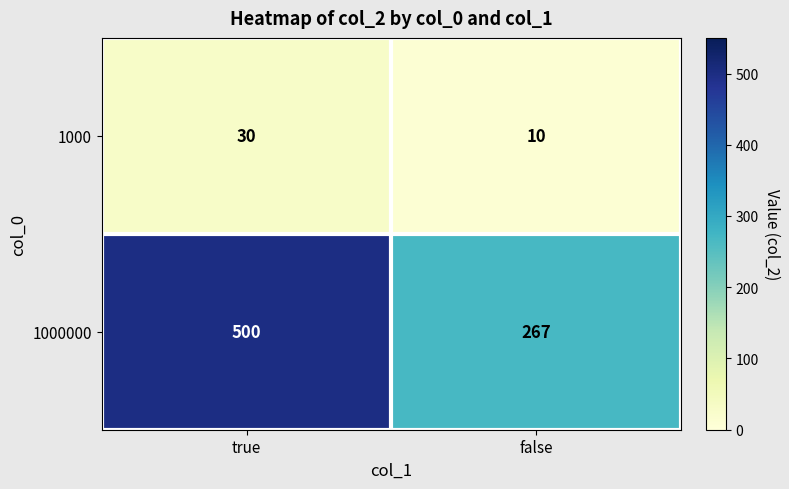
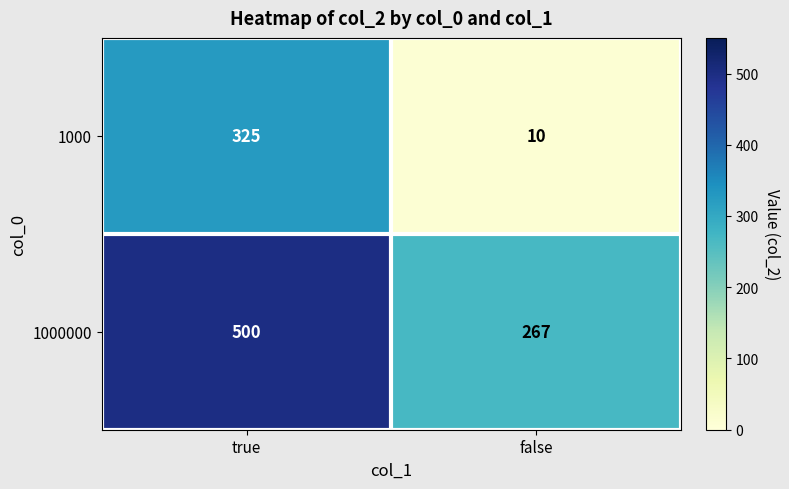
1000, true: 30 -> 325
